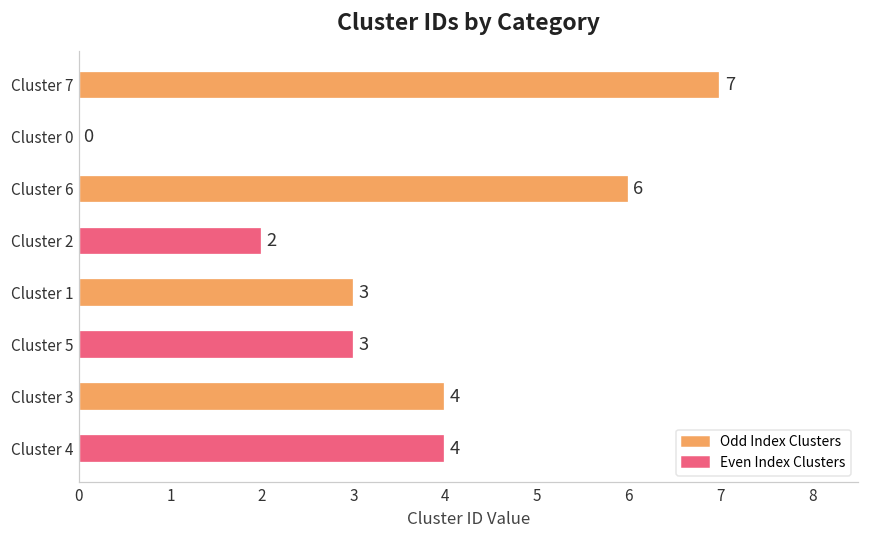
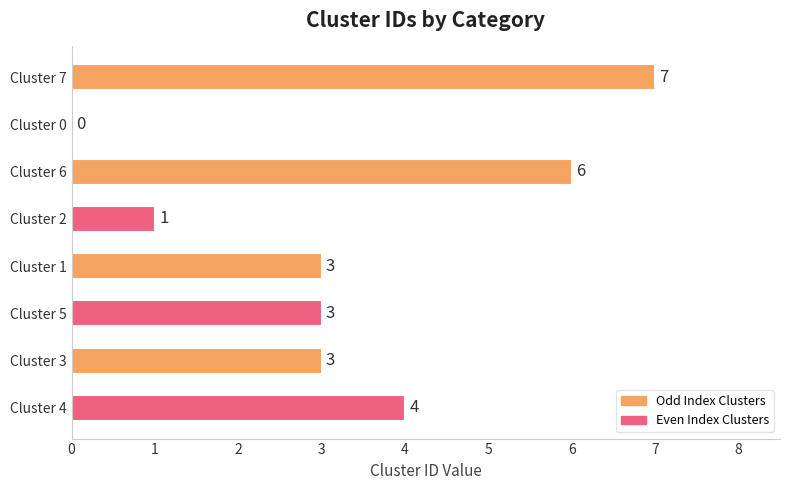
Cluster 2: 2 -> 1
Cluster 3: 4 -> 3
